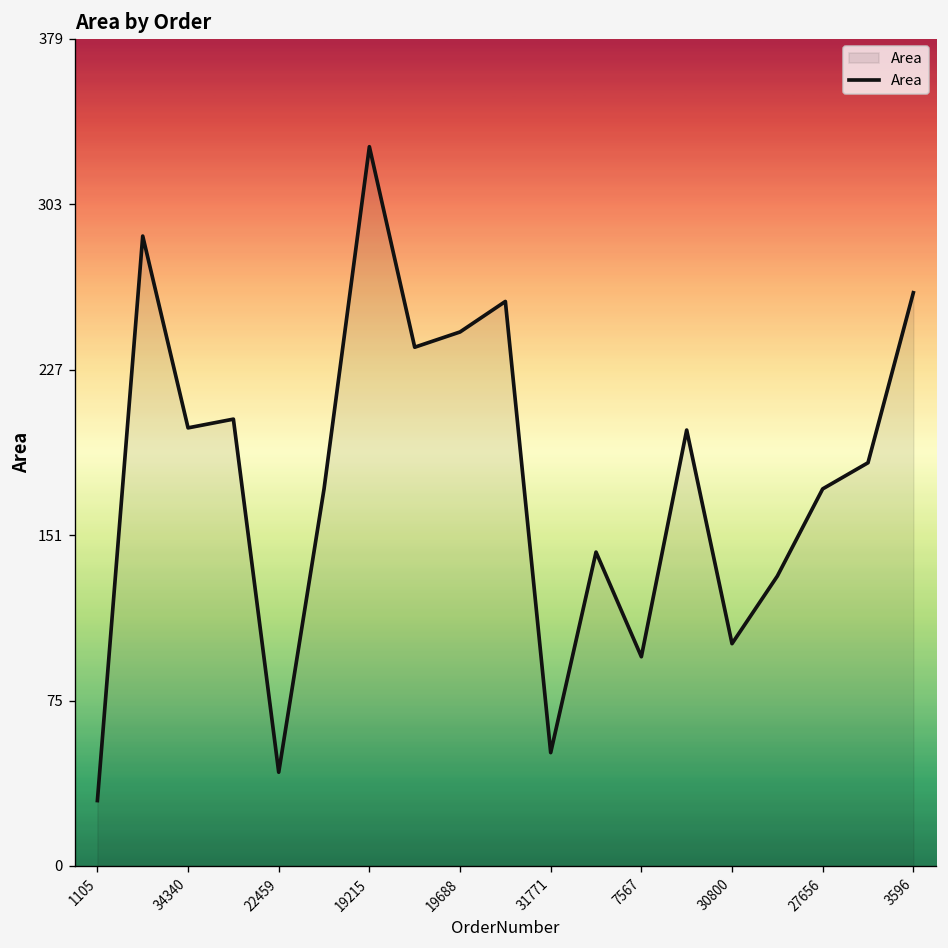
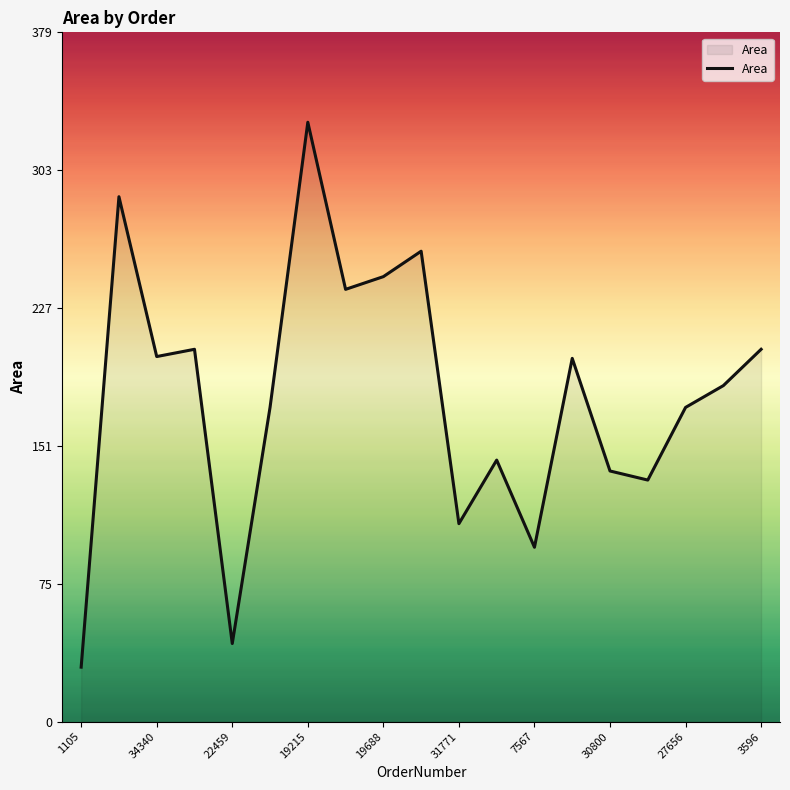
31771: 52 -> 109
30800: 102 -> 138
3596: 263 -> 205
